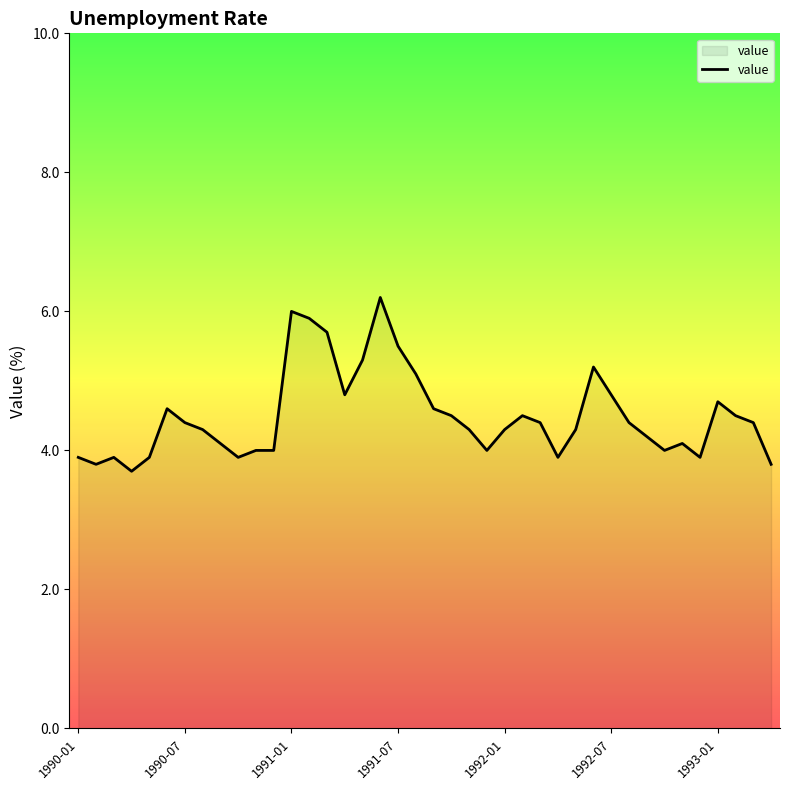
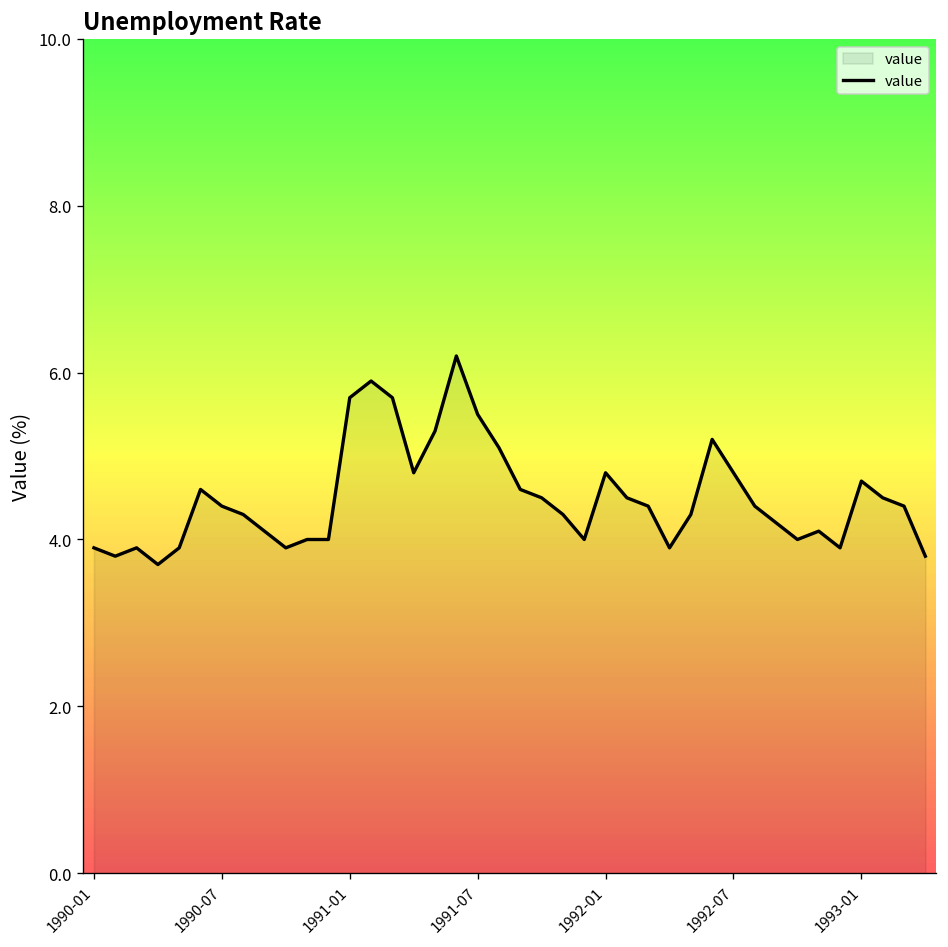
1991-01: 6.0 -> 5.7
1992-01: 4.3 -> 4.8
